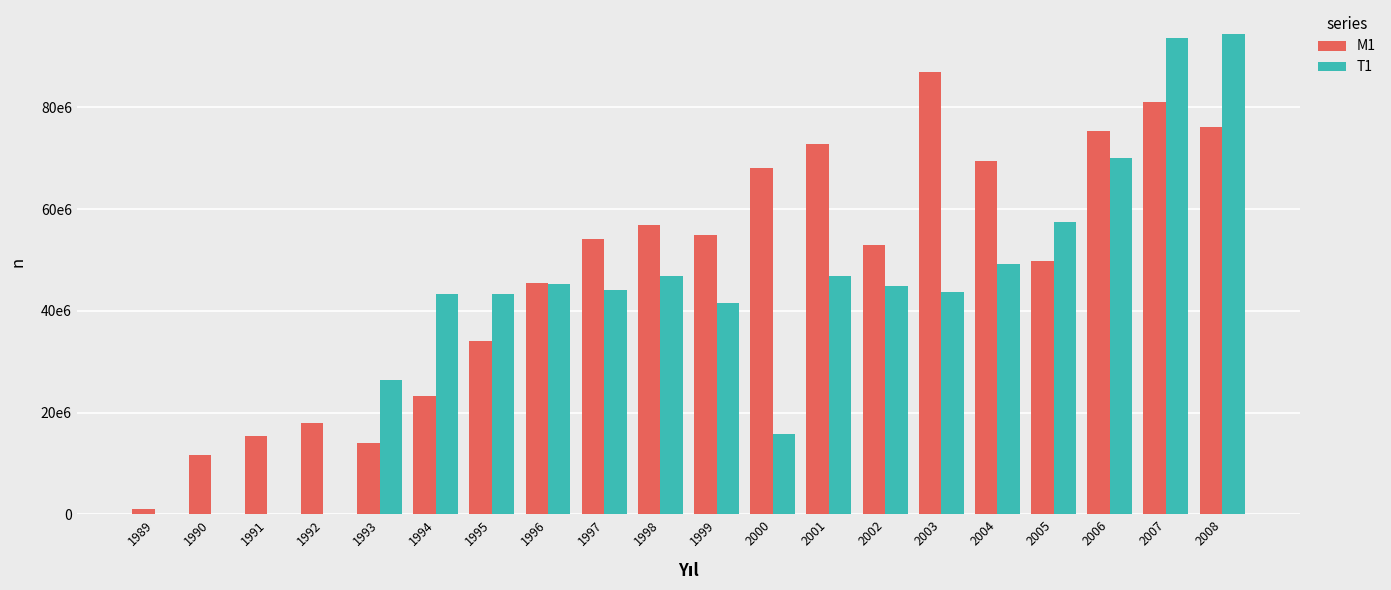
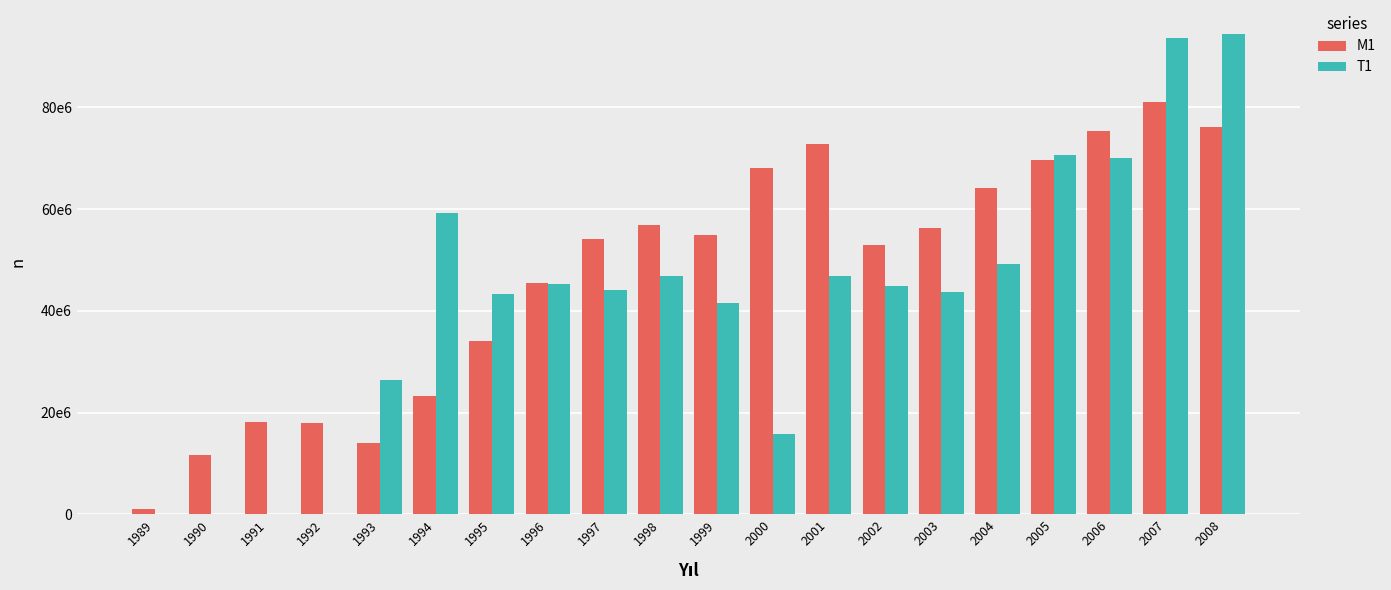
M1, 1991: 15000000 -> 18000000
T1, 1994: 43000000 -> 59000000
M1, 2003: 87000000 -> 56000000
M1, 2004: 69000000 -> 64000000
M1, 2005: 50000000 -> 70000000
T1, 2005: 58000000 -> 71000000
